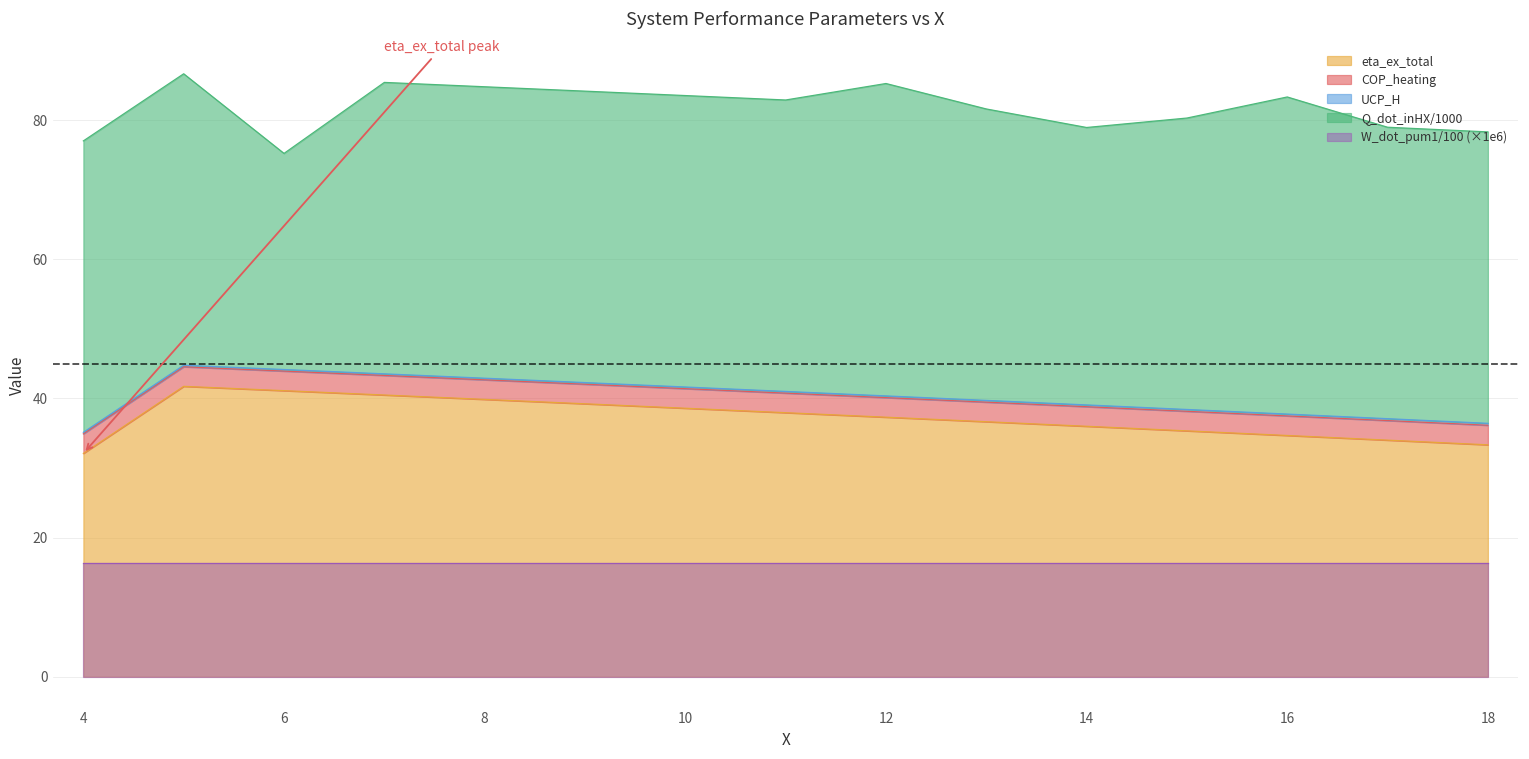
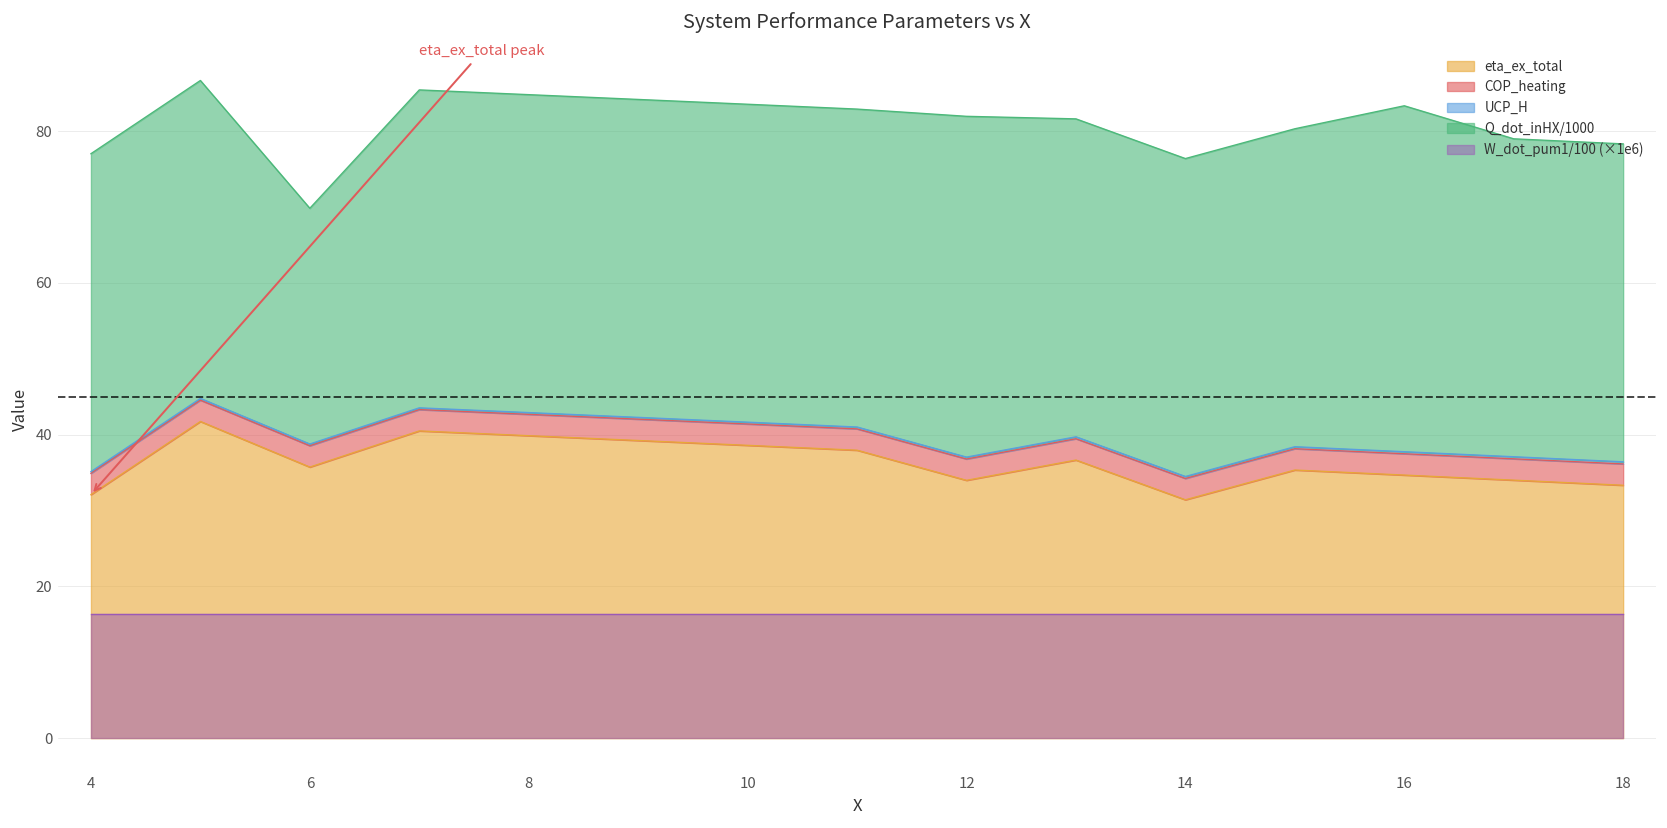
eta_ex_total, 6: 41 -> 36
eta_ex_total, 12: 37 -> 34
eta_ex_total, 14: 36 -> 31
Q_dot_inHX/1000, 14: 40 -> 42
